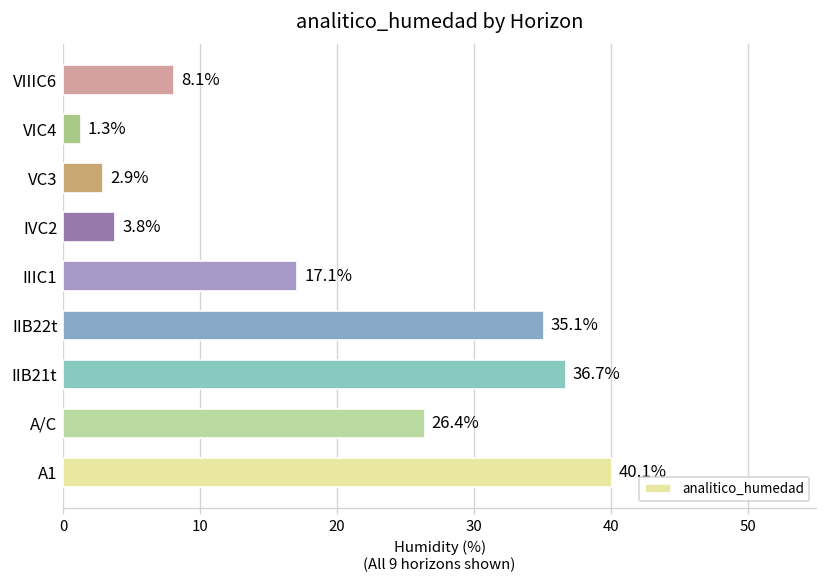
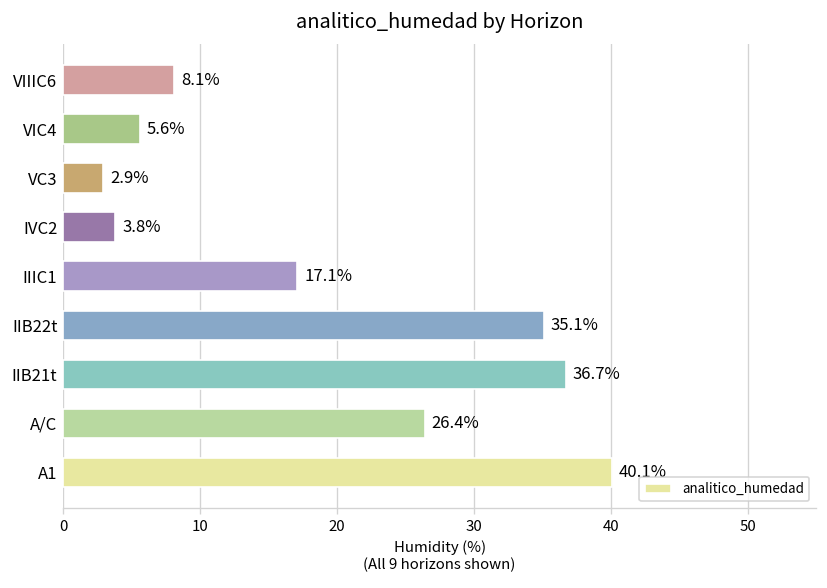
VIC4: 1.3% -> 5.6%
